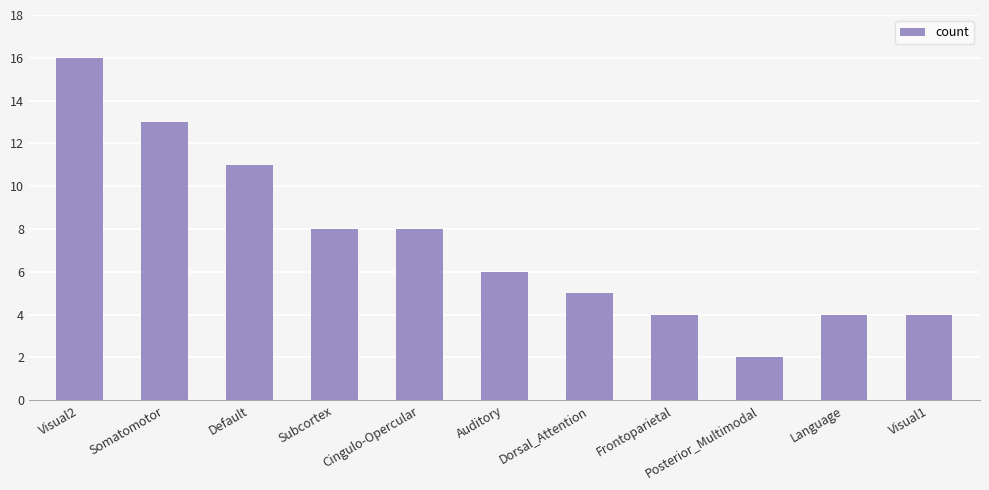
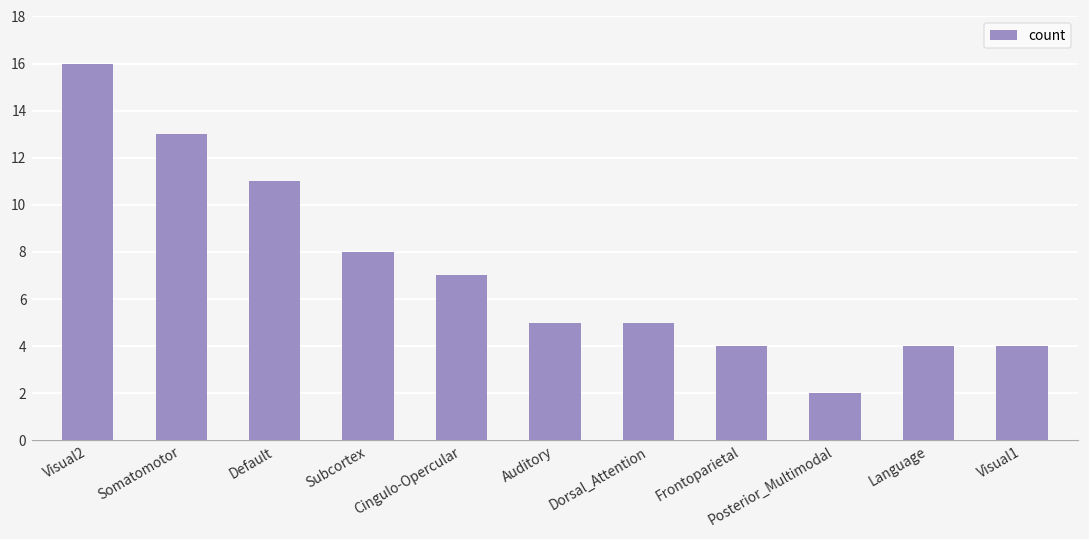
Cingulo-Opercular: 8 -> 7
Auditory: 6 -> 5
